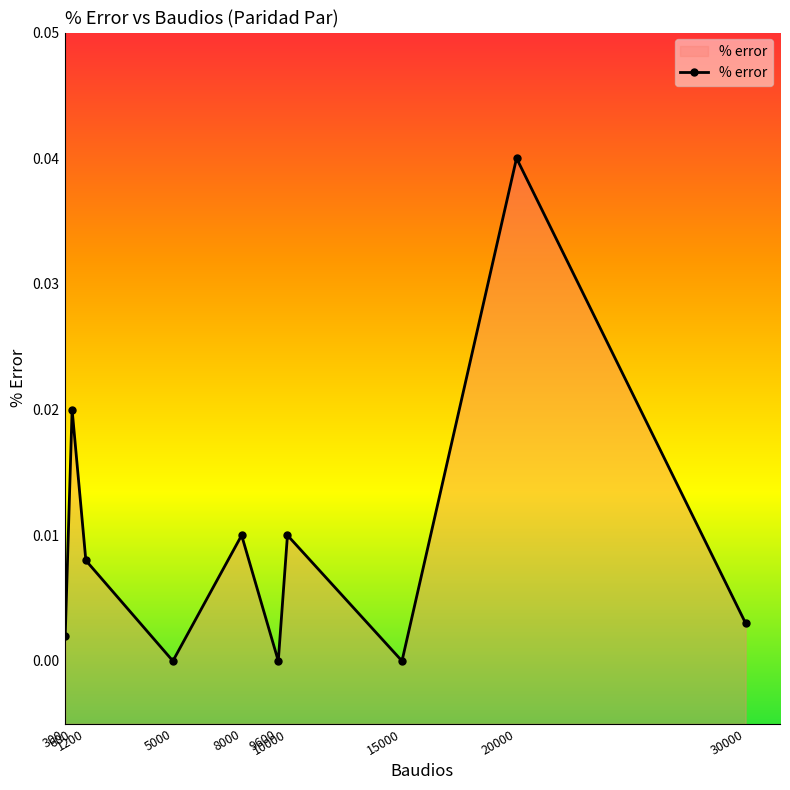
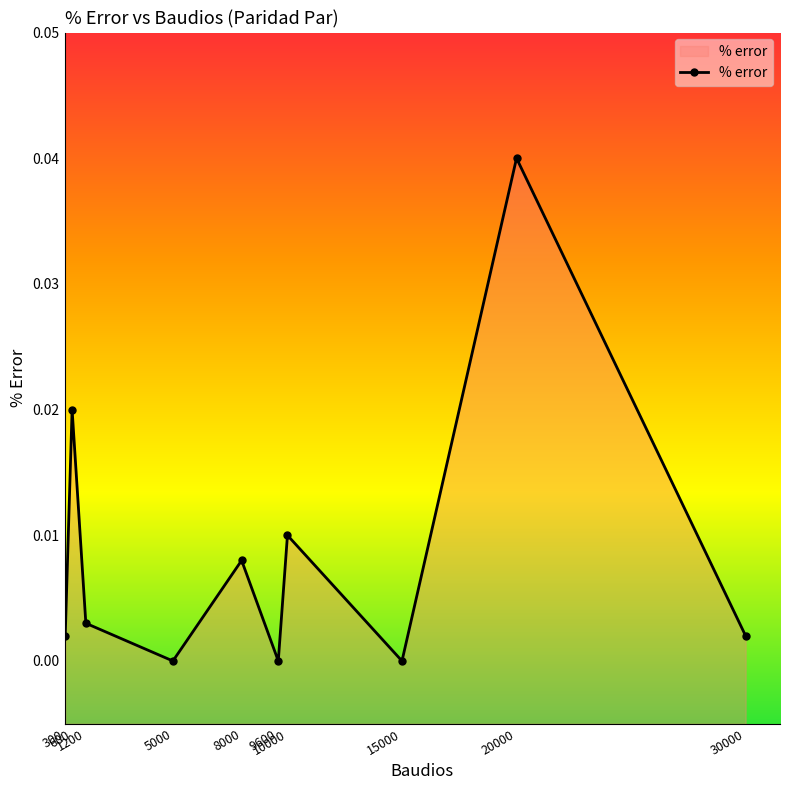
1200: 0.008 -> 0.003
8000: 0.010 -> 0.008
30000: 0.003 -> 0.002
